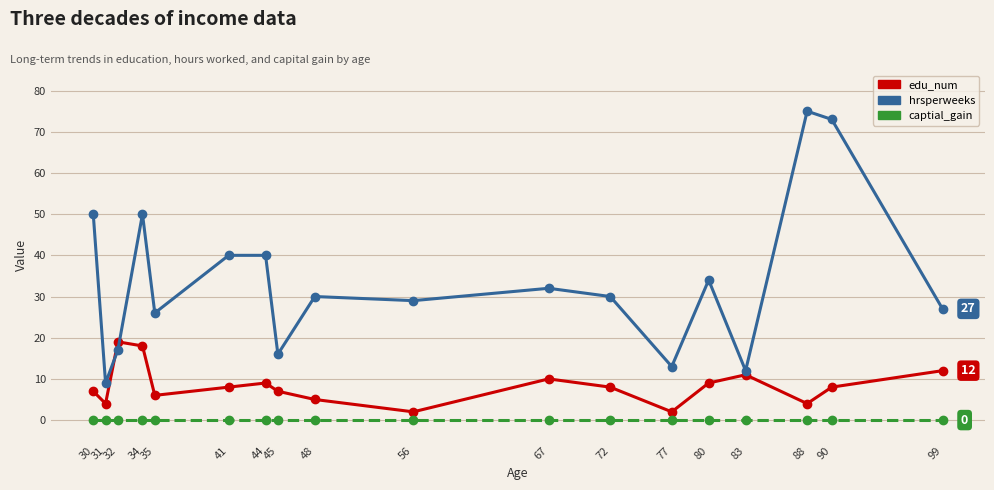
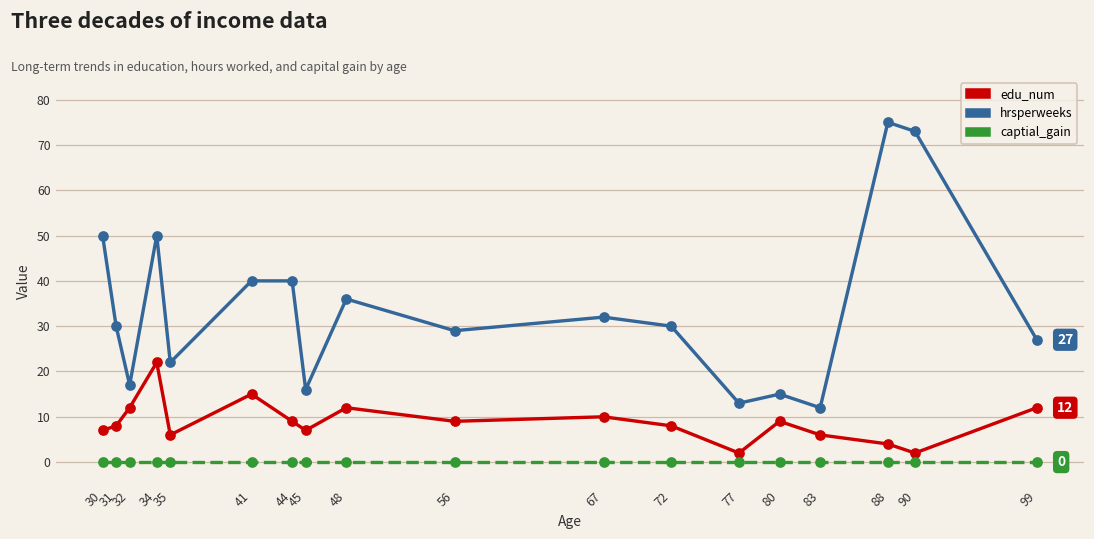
edu_num, 31: 4 -> 8
hrsperweeks, 31: 9 -> 30
edu_num, 32: 19 -> 12
edu_num, 34: 18 -> 22
hrsperweeks, 35: 26 -> 22
edu_num, 41: 8 -> 15
edu_num, 48: 5 -> 12
hrsperweeks, 48: 30 -> 36
edu_num, 56: 2 -> 9
hrsperweeks, 80: 34 -> 15
edu_num, 83: 11 -> 6
edu_num, 90: 8 -> 2
